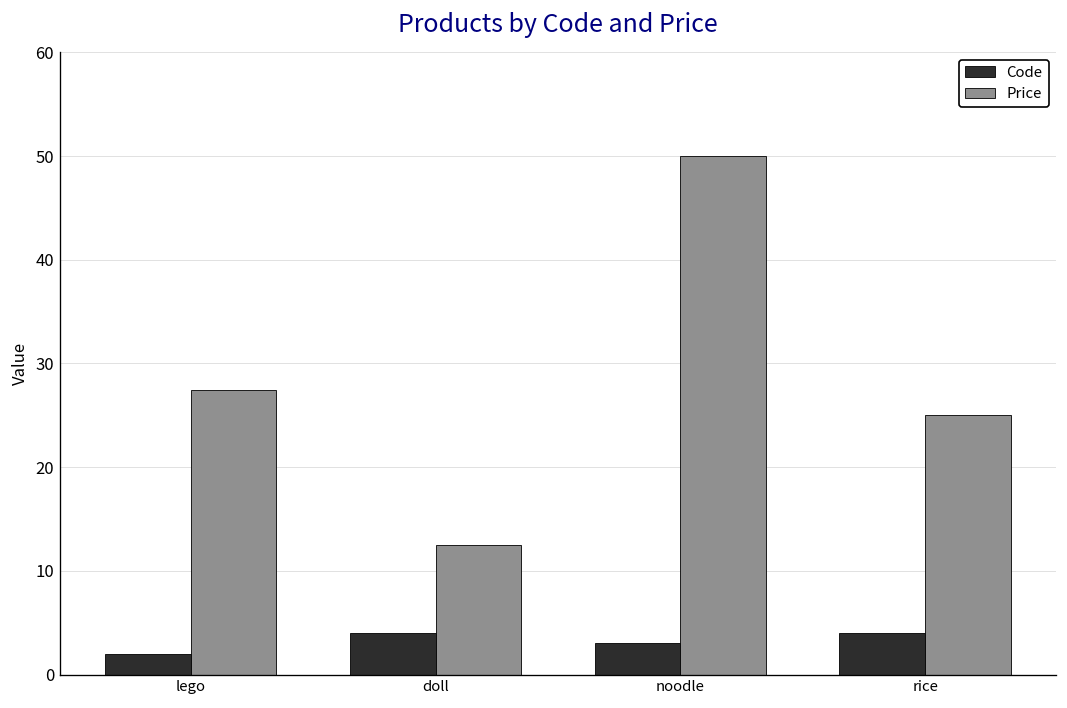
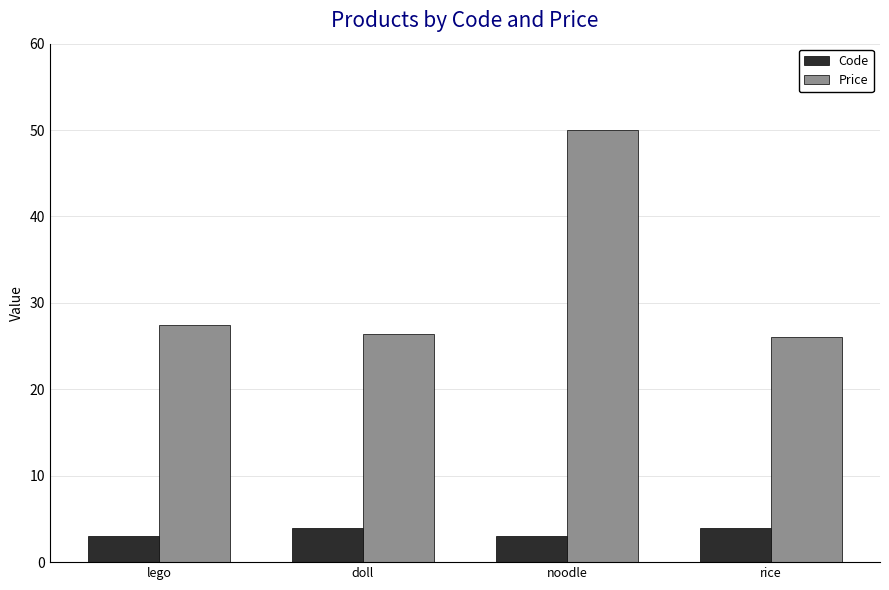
Code, lego: 2 -> 3
Price, doll: 13 -> 26
Price, rice: 25 -> 26
